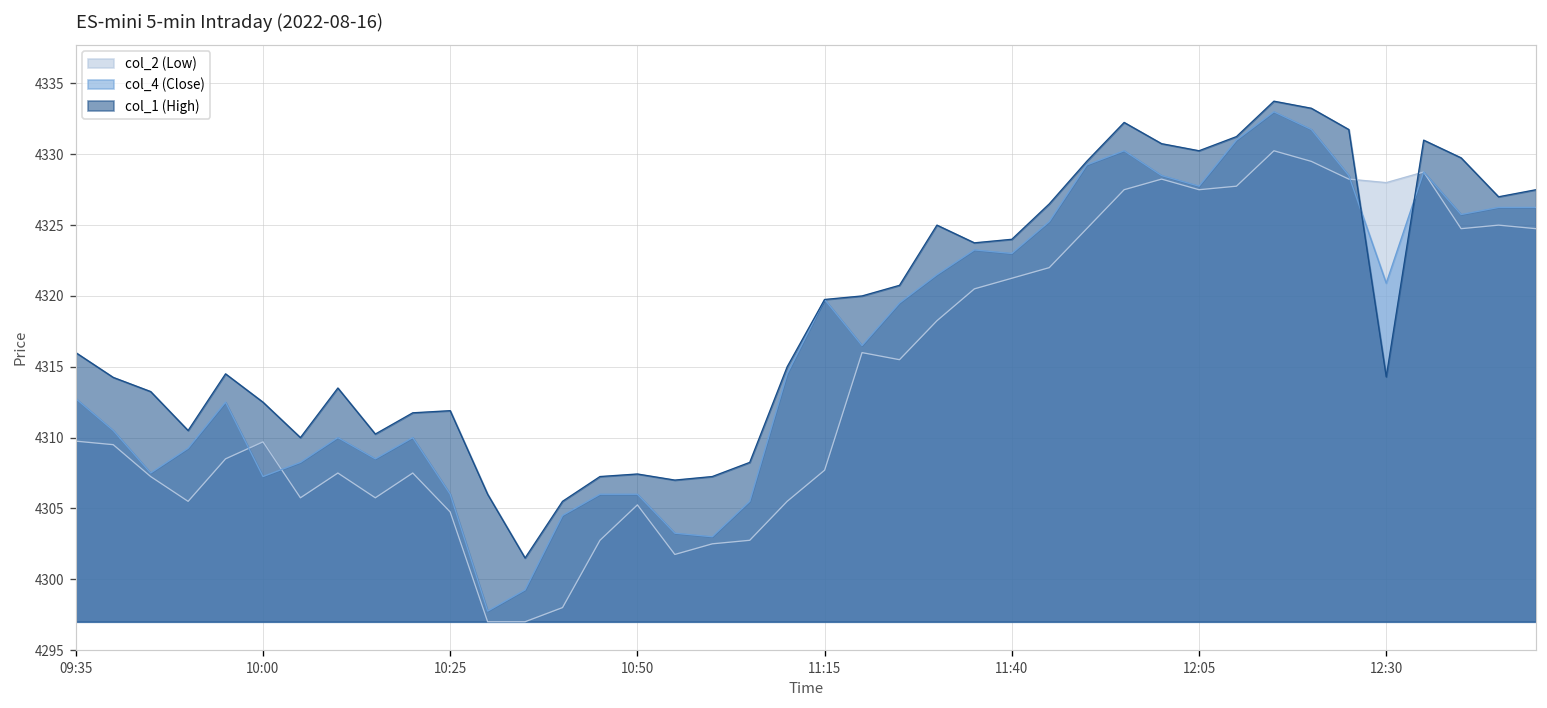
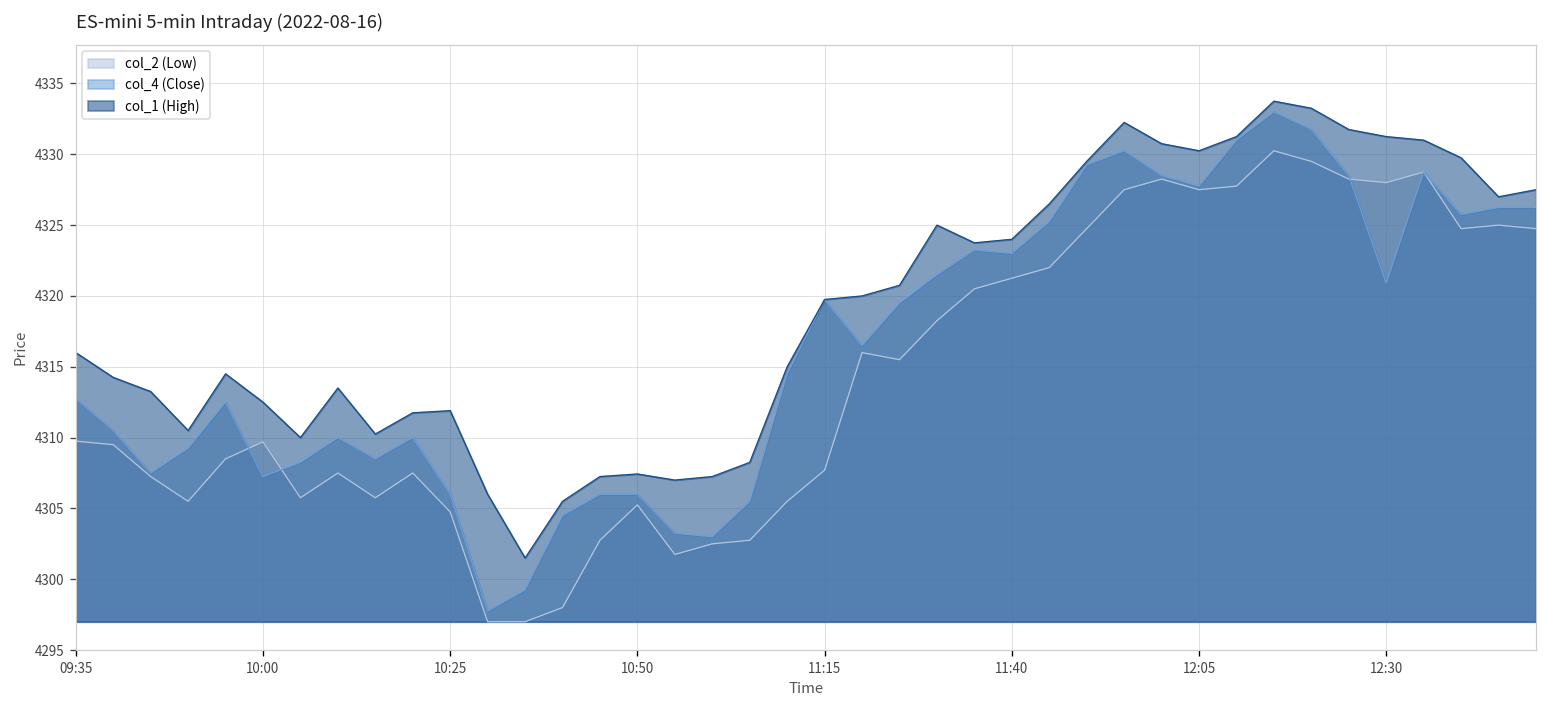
col_1 (High), 12:30: 4314.3 -> 4331.3
